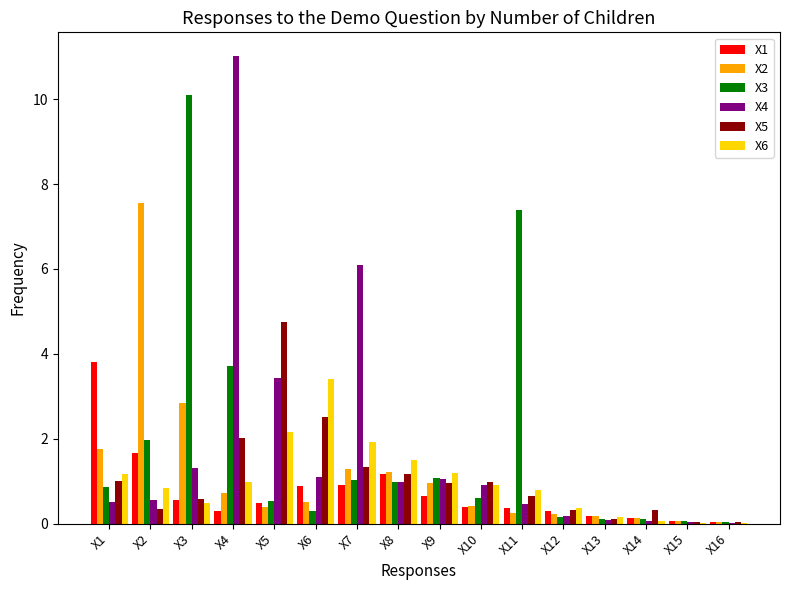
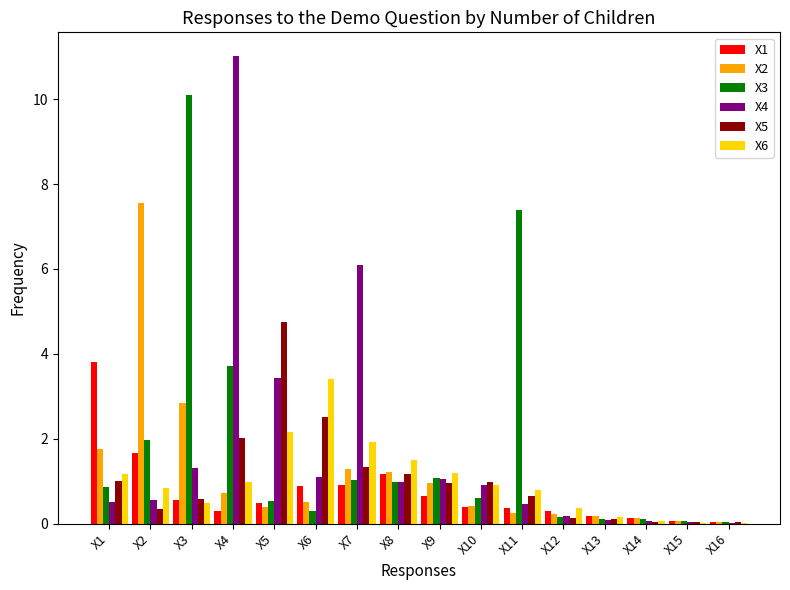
X5, X12: 0.3 -> 0.1
X5, X14: 0.3 -> 0.0
